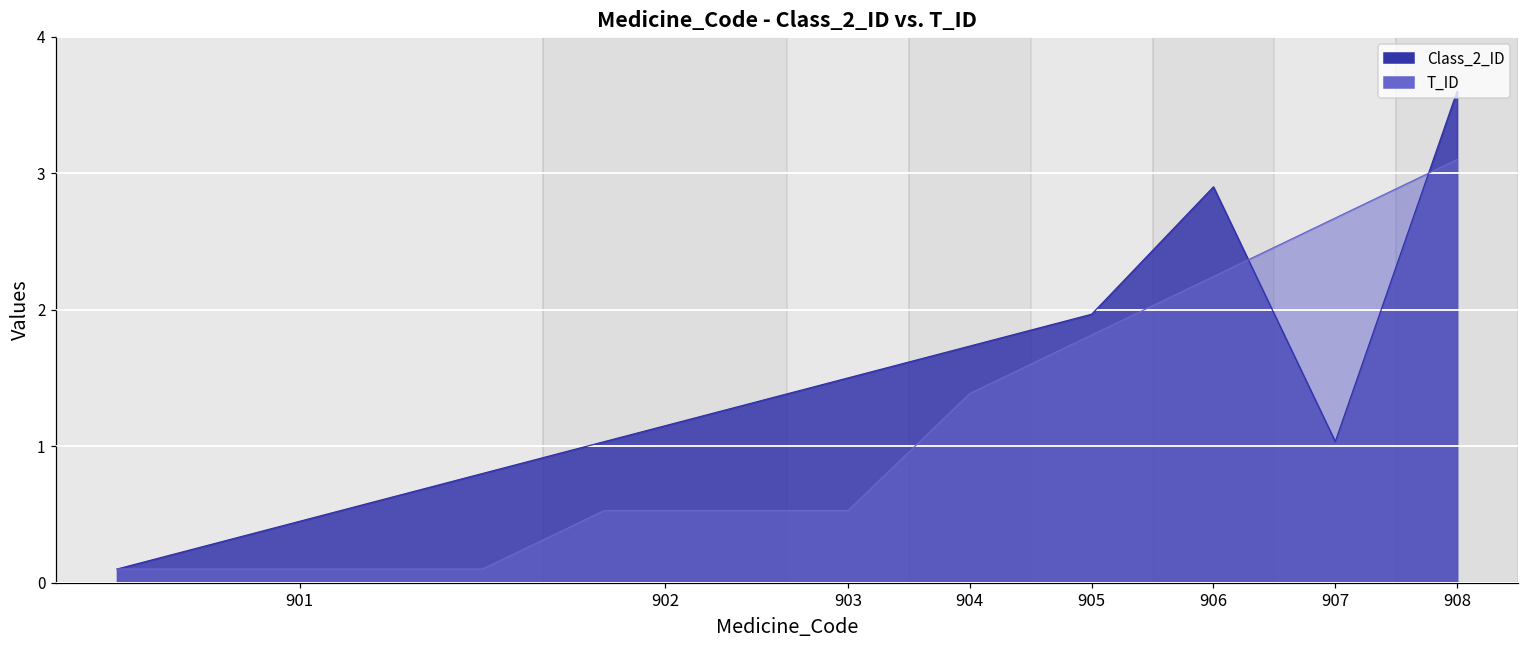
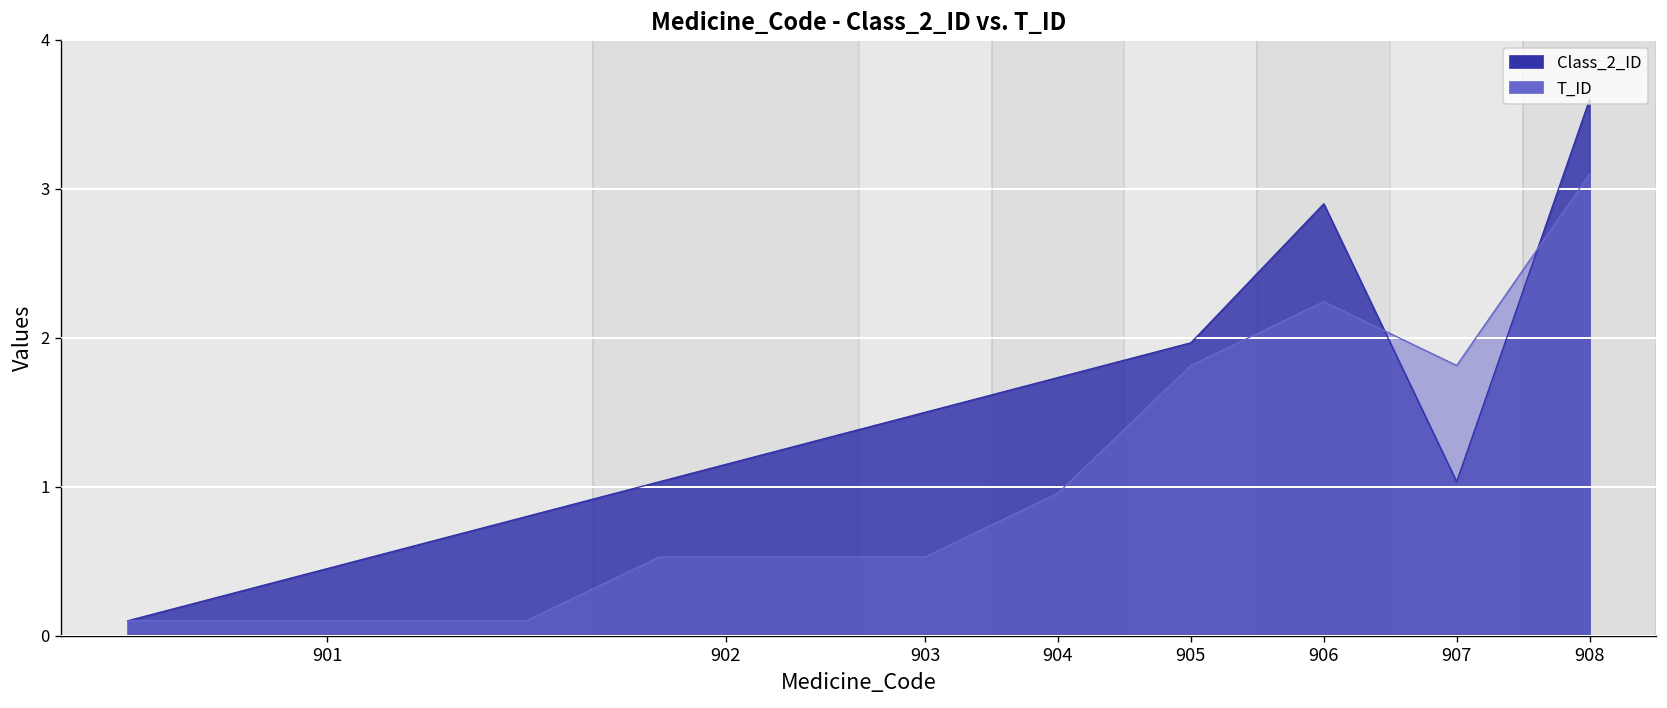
T_ID, 904: 1.39 -> 0.96
T_ID, 907: 2.67 -> 1.81
